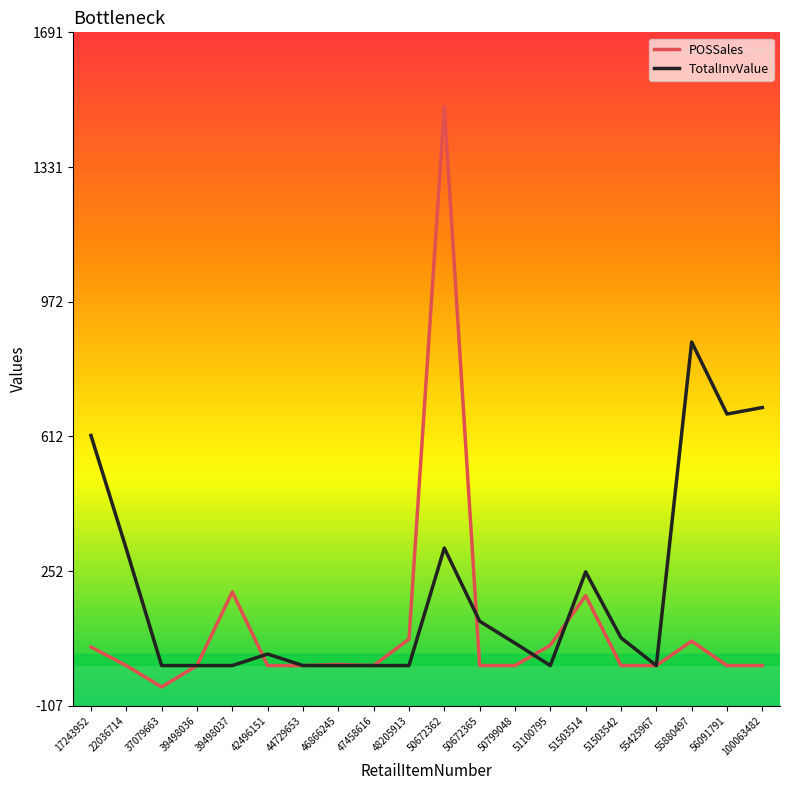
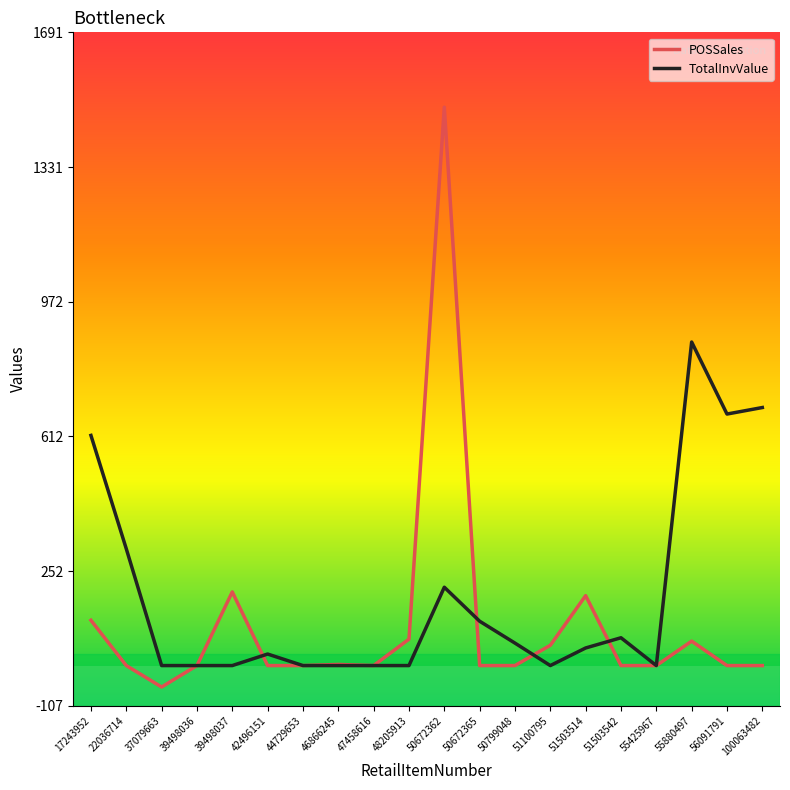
POSSales, 17243952: 50 -> 120
TotalInvValue, 50672362: 310 -> 210
TotalInvValue, 51503514: 250 -> 50
